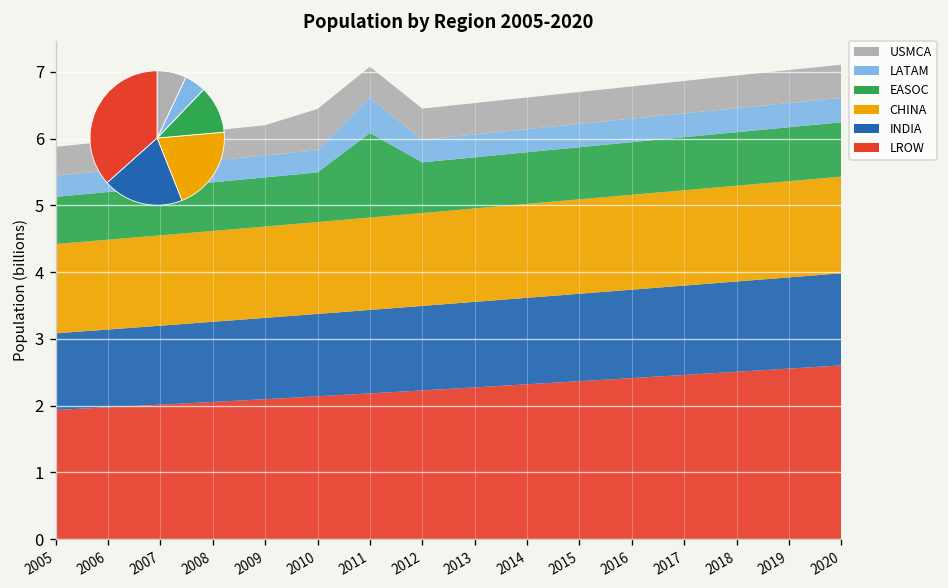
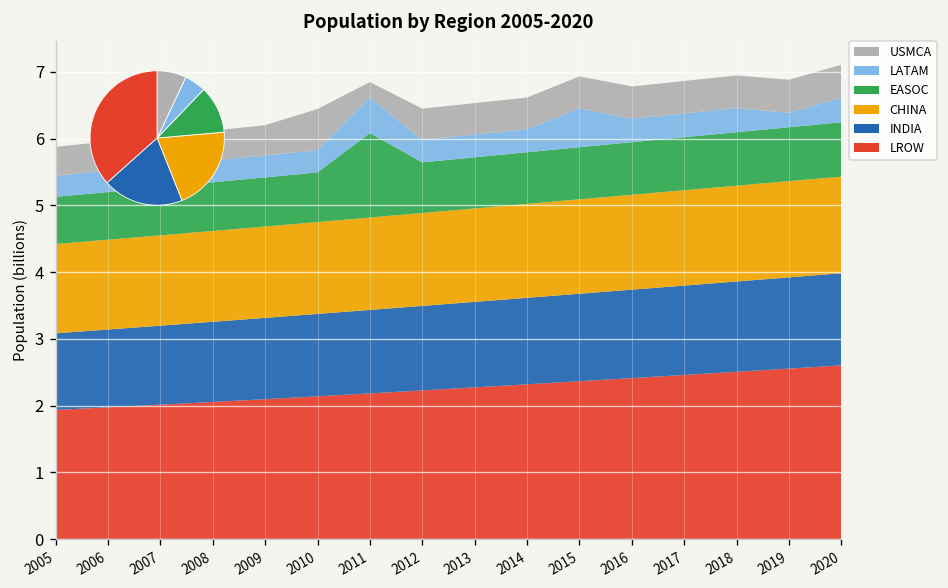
Population by Region 2005-2020, USMCA, 2011: 0.5 -> 0.2
Population by Region 2005-2020, LATAM, 2015: 0.3 -> 0.6
Population by Region 2005-2020, LATAM, 2019: 0.4 -> 0.2
